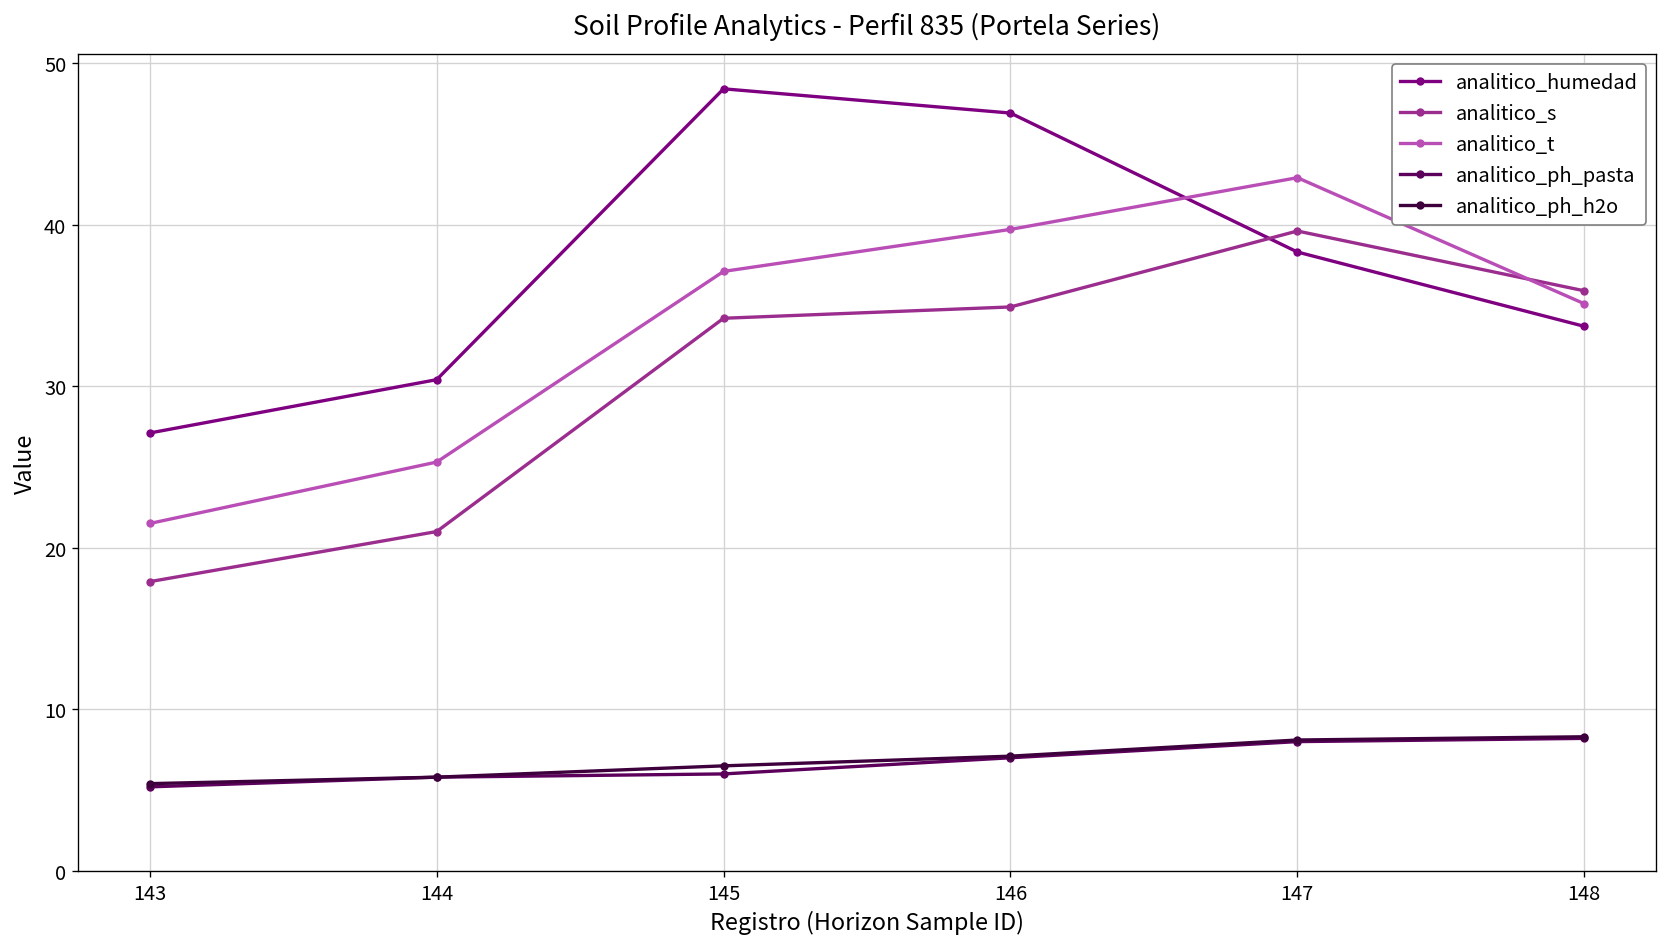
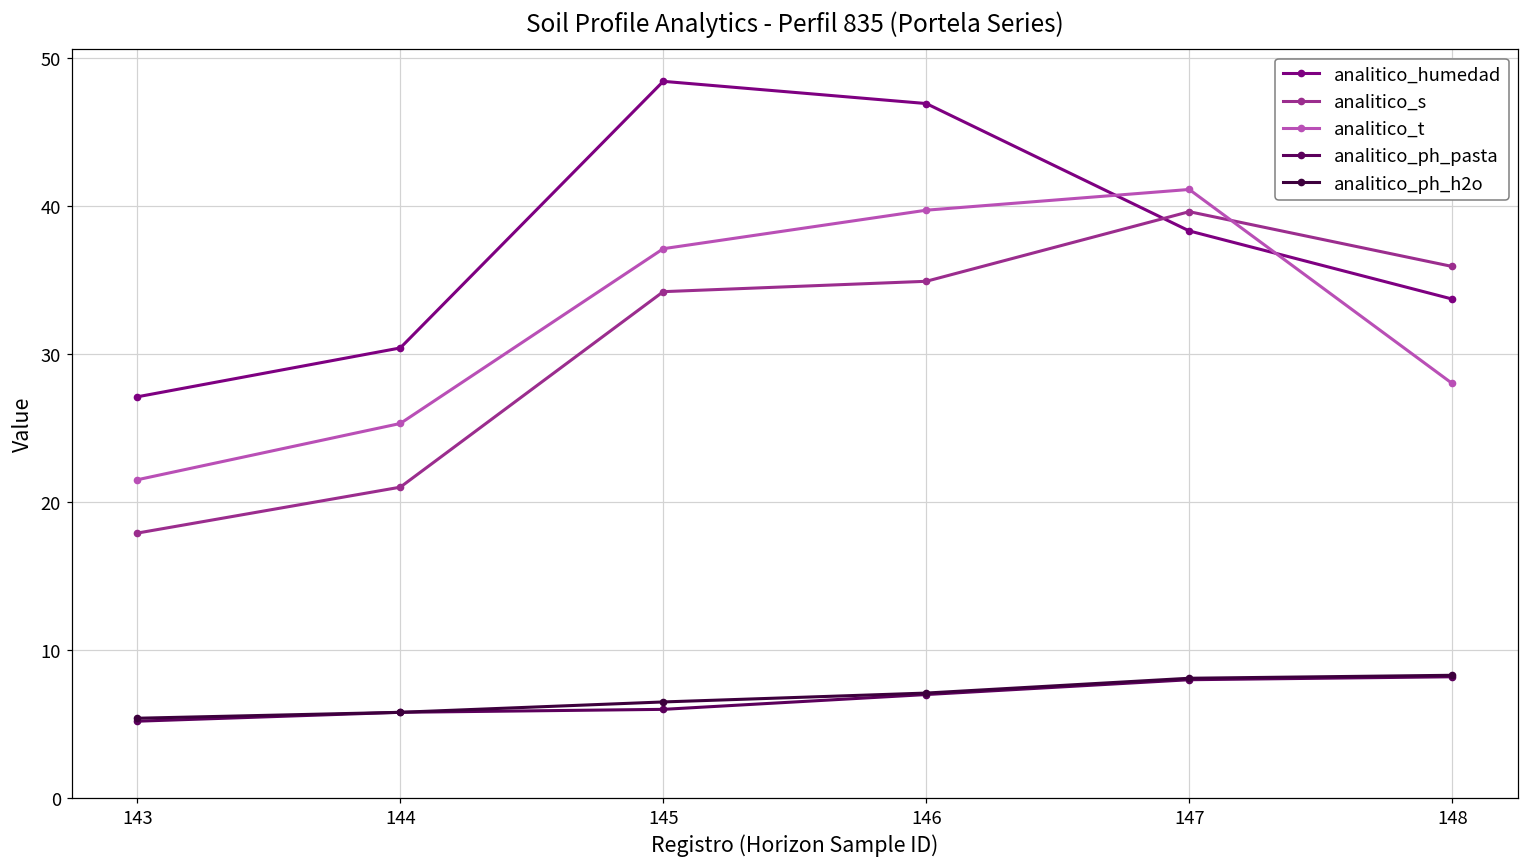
analitico_t, 147: 42.9 -> 41.1
analitico_t, 148: 35.1 -> 28.0
